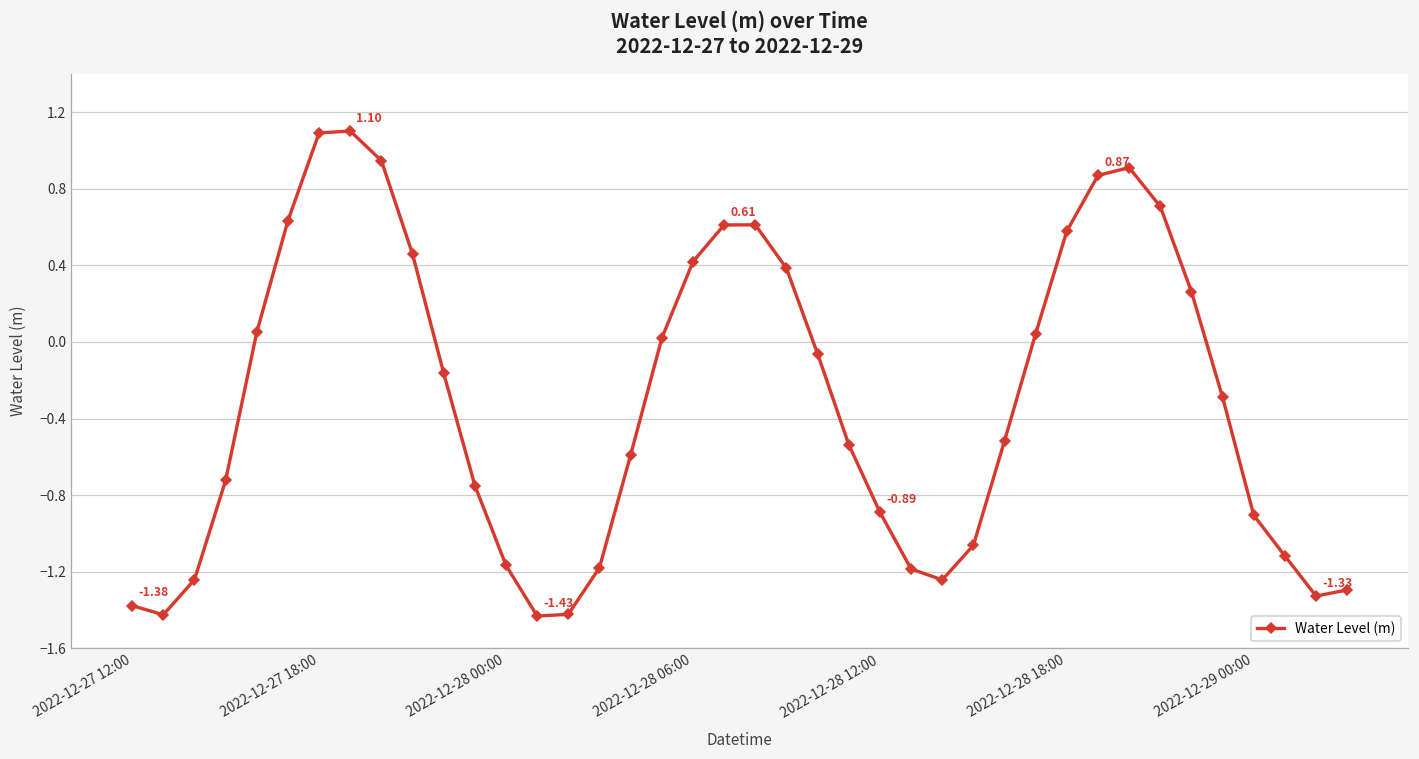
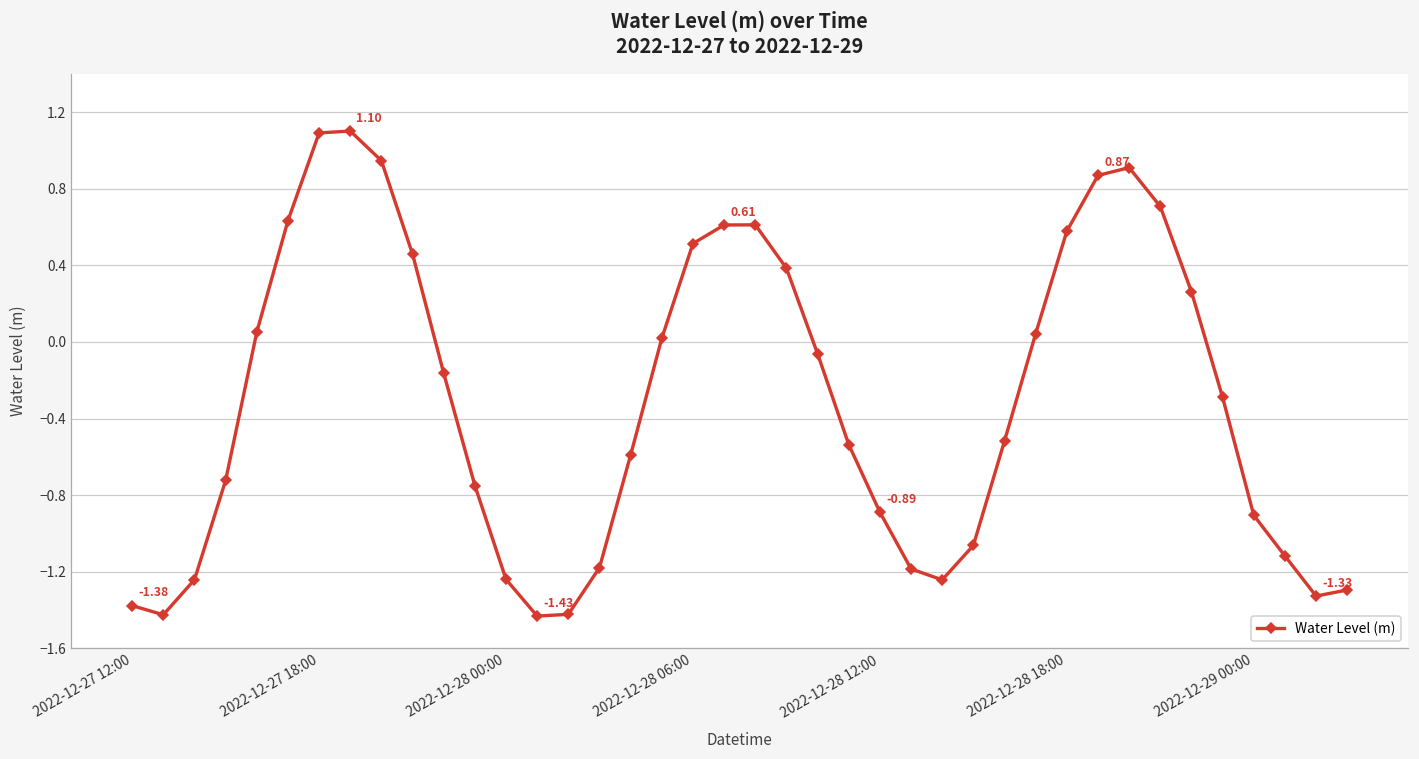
2022-12-28 00:00: -1.17 -> -1.24
2022-12-28 06:00: 0.42 -> 0.51
